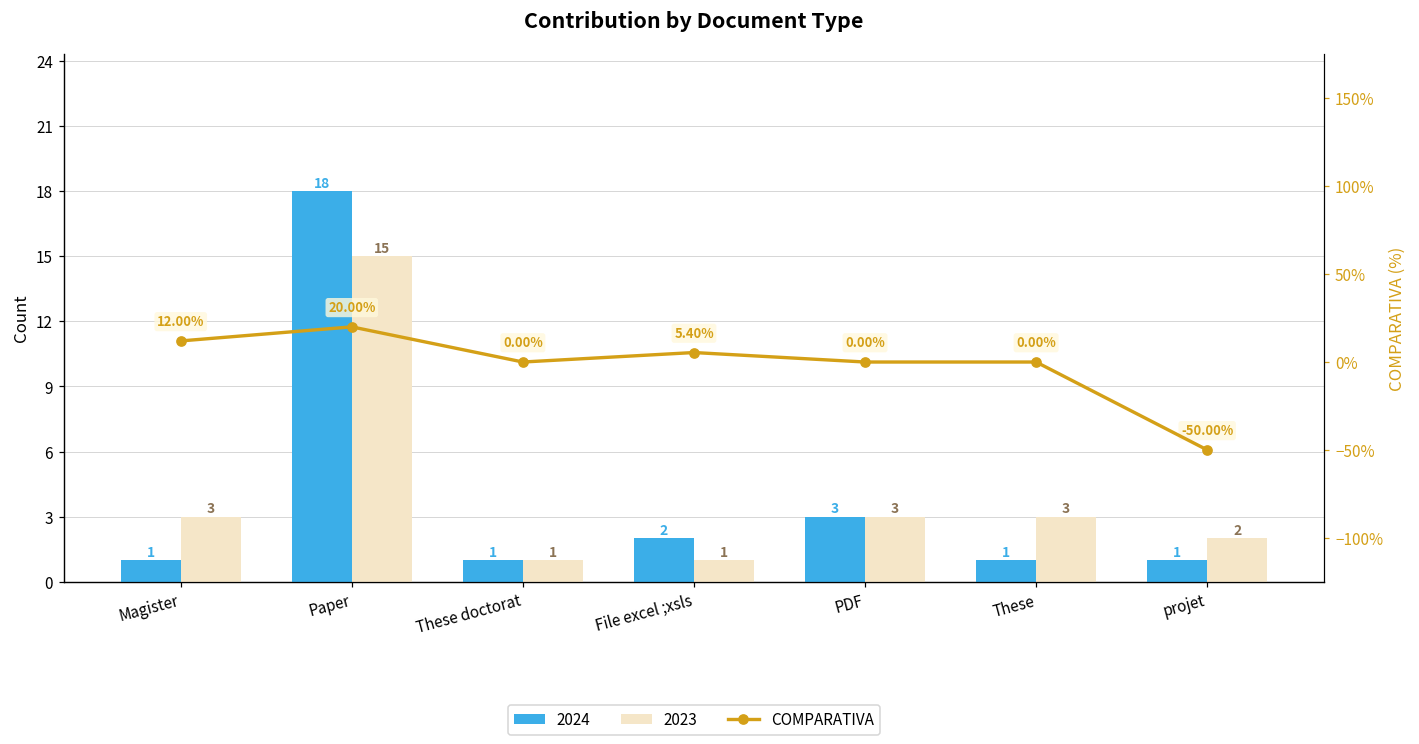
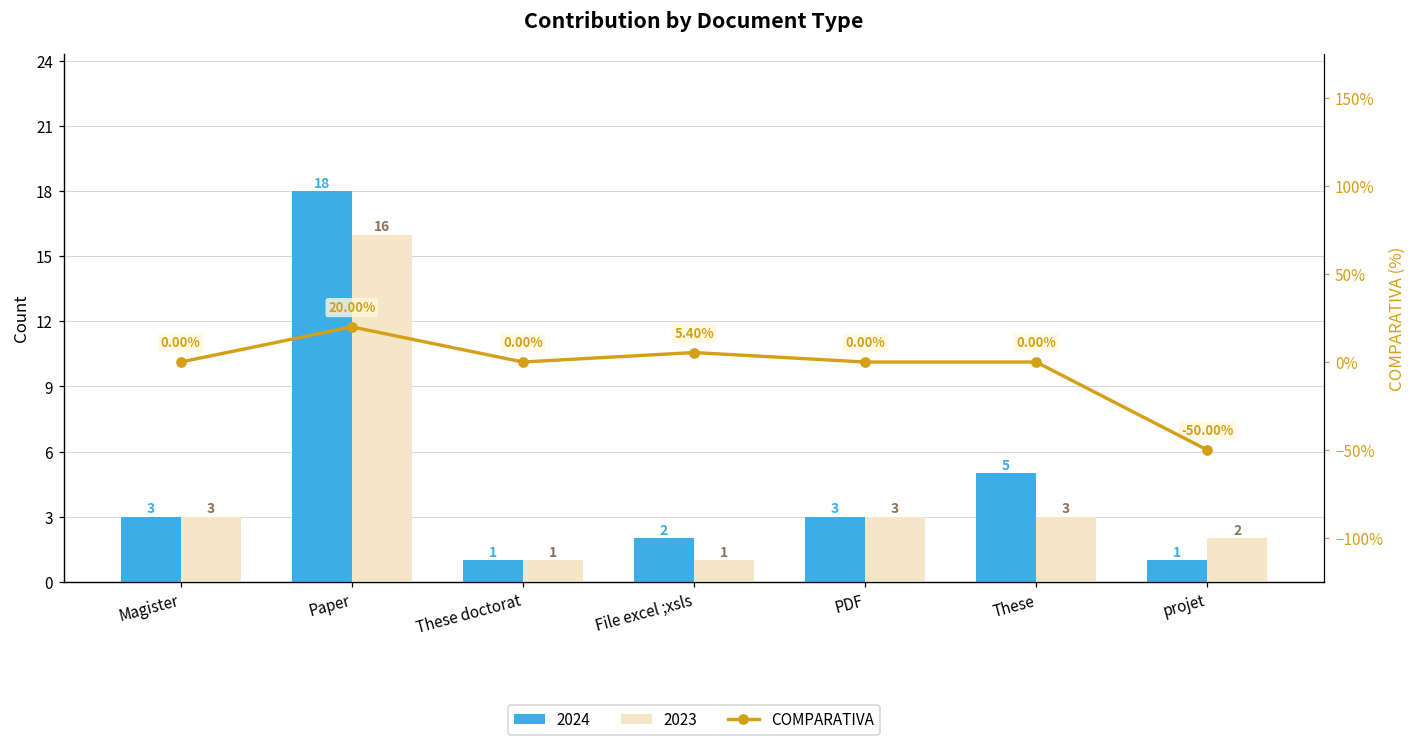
2024, Magister: 1 -> 3
2023, Paper: 15 -> 16
2024, These: 1 -> 5
COMPARATIVA, Magister: 12.00% -> 0.00%
